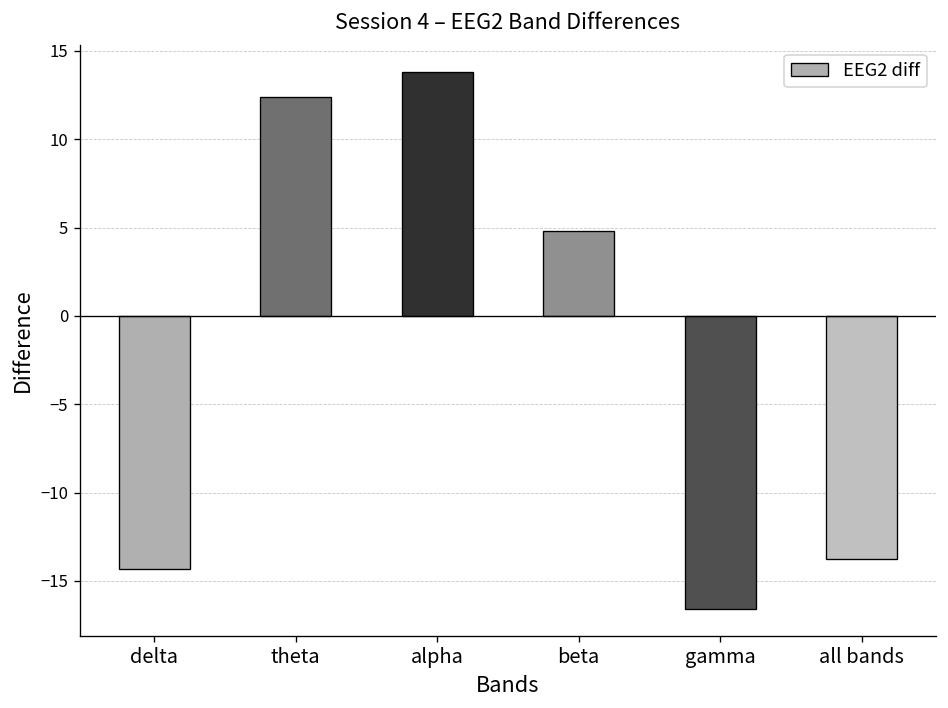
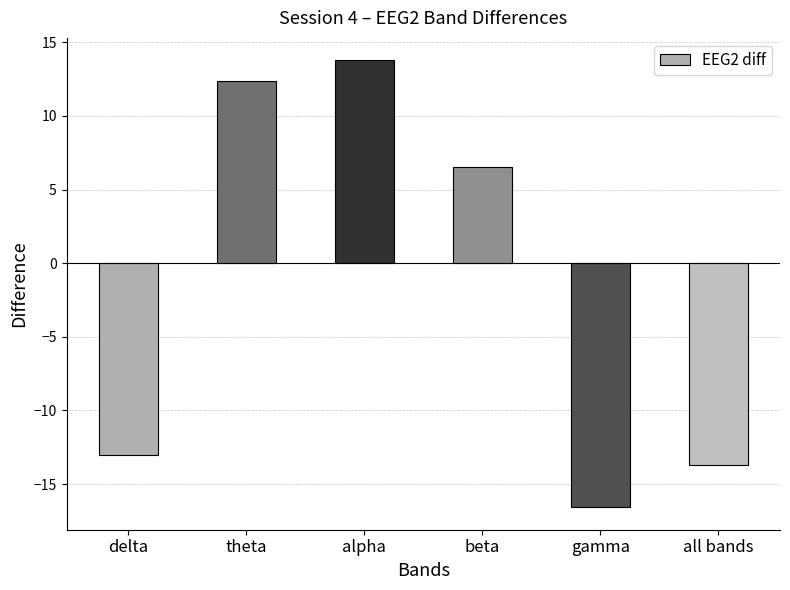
delta: -14.3 -> -13.0
beta: 4.8 -> 6.6
